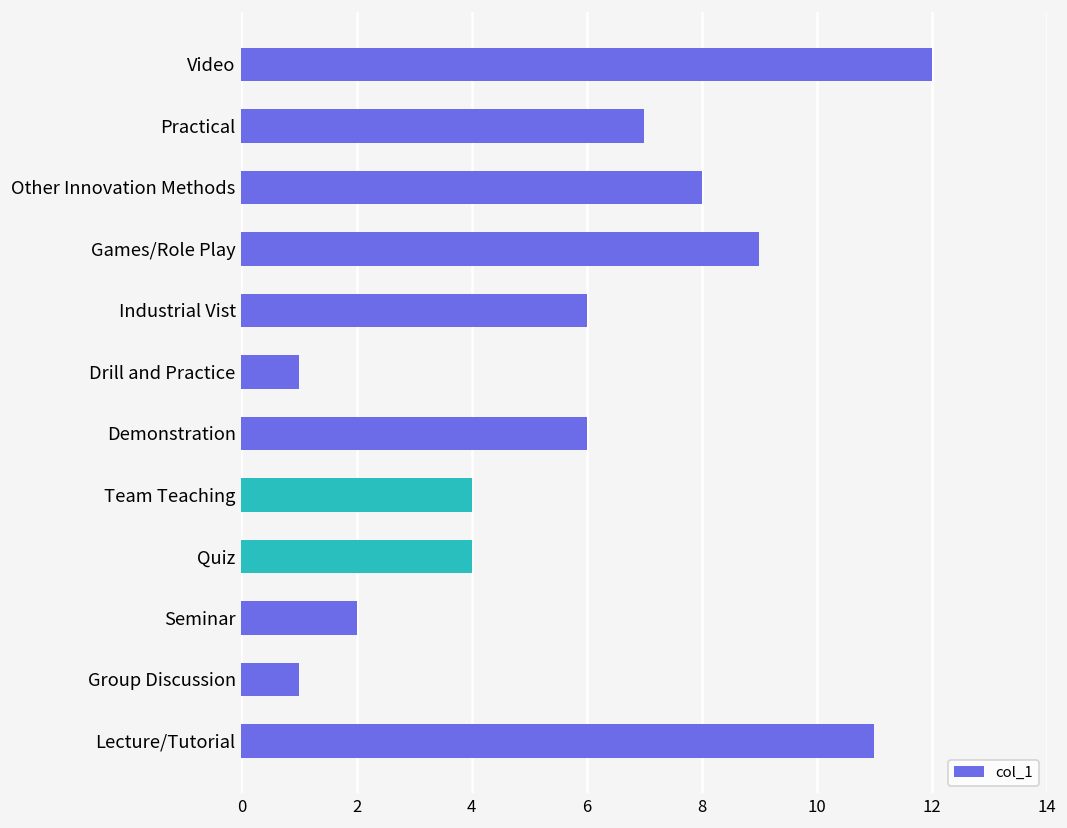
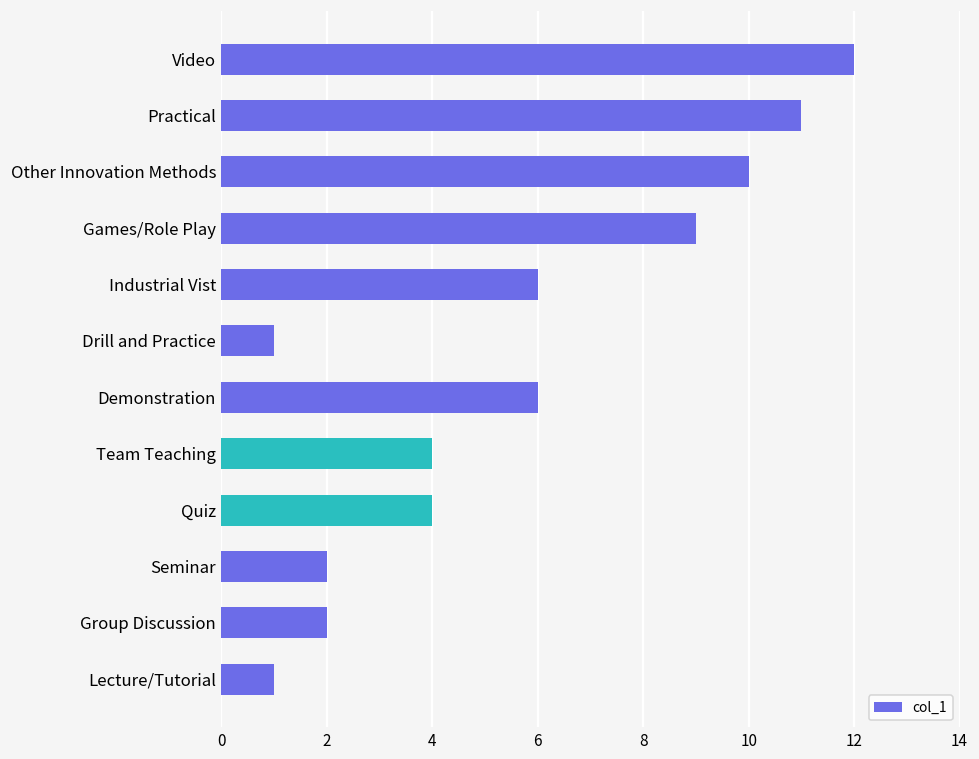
Practical: 7 -> 11
Other Innovation Methods: 8 -> 10
Group Discussion: 1 -> 2
Lecture/Tutorial: 11 -> 1
